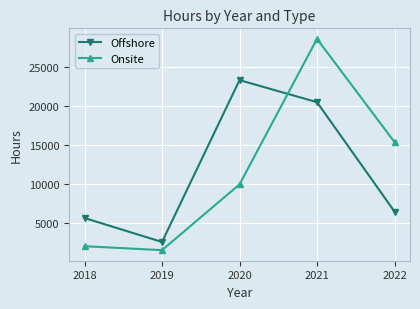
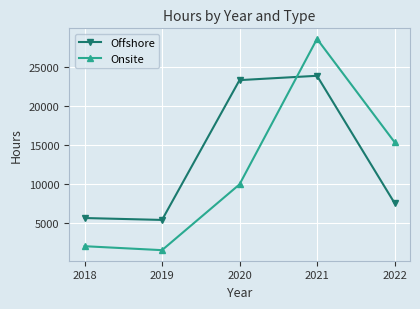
Offshore, 2019: 3000 -> 5000
Offshore, 2021: 20000 -> 24000
Offshore, 2022: 6000 -> 8000
